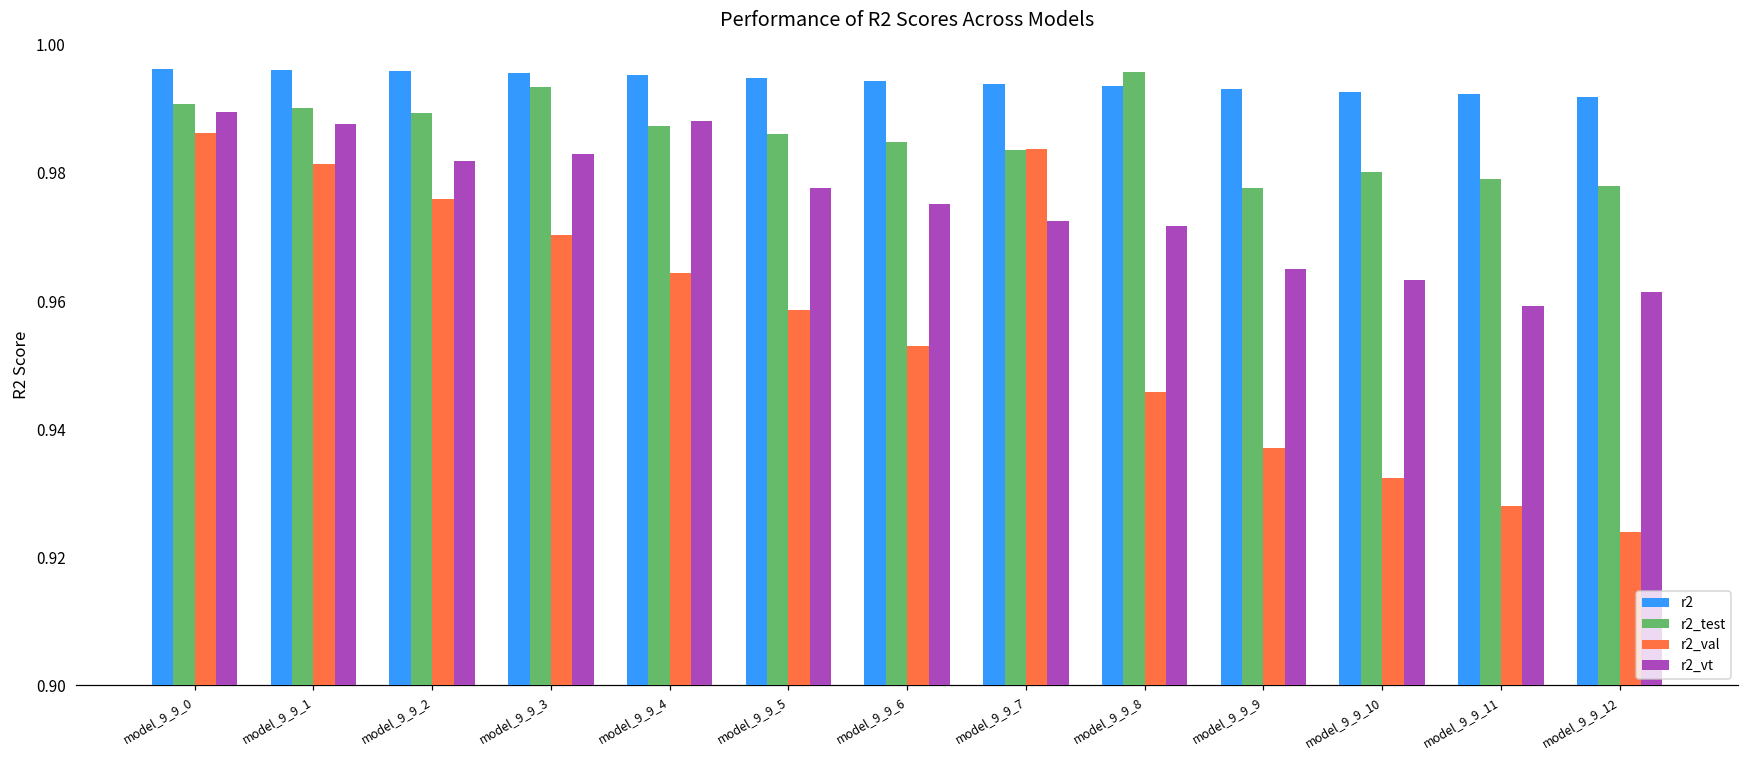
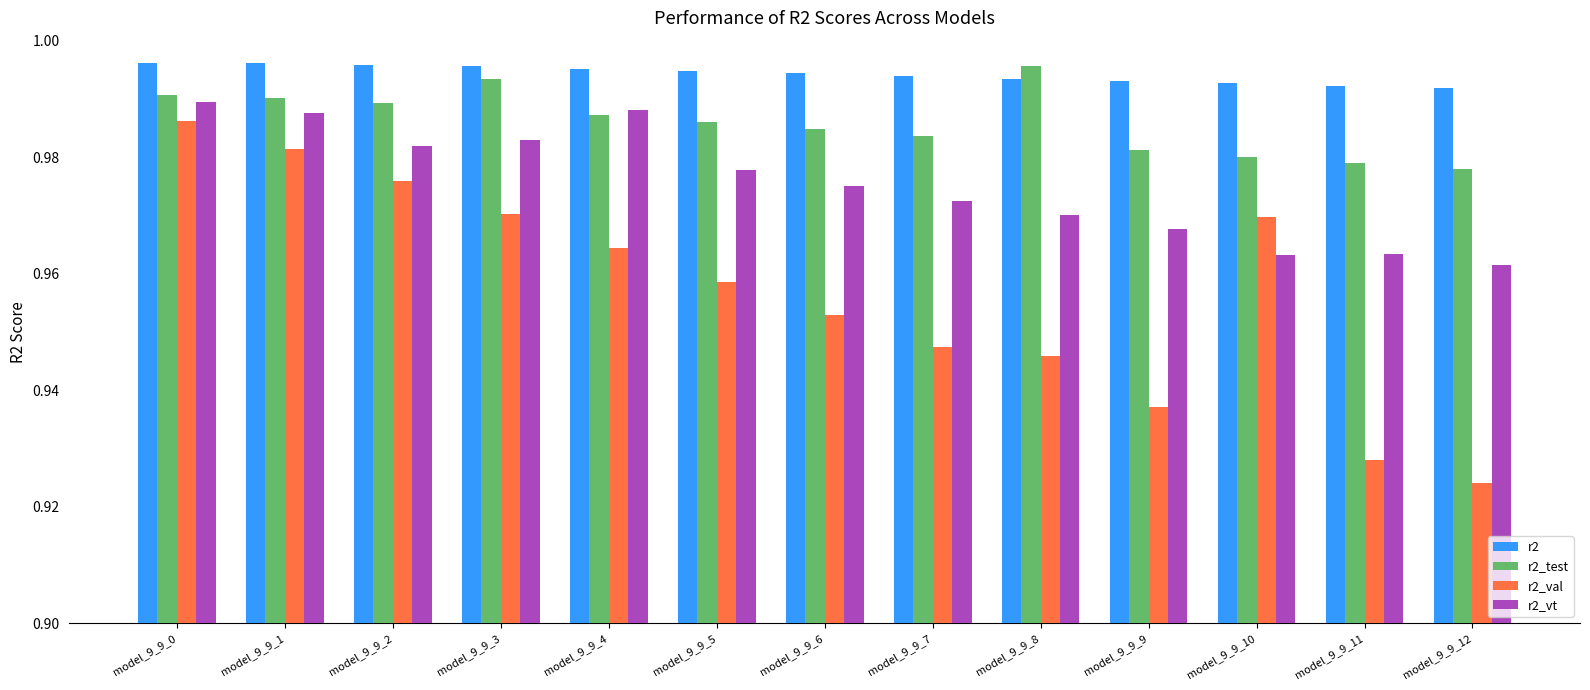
r2_val, model_9_9_7: 0.984 -> 0.947
r2_vt, model_9_9_8: 0.972 -> 0.970
r2_test, model_9_9_9: 0.978 -> 0.981
r2_vt, model_9_9_9: 0.965 -> 0.968
r2_val, model_9_9_10: 0.932 -> 0.970
r2_vt, model_9_9_11: 0.959 -> 0.963
